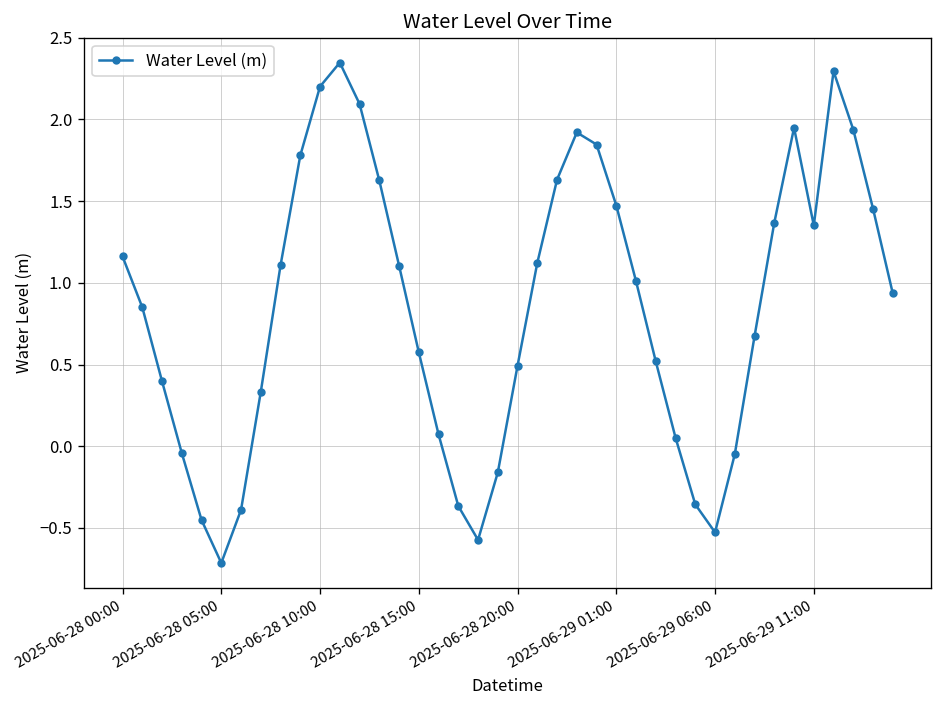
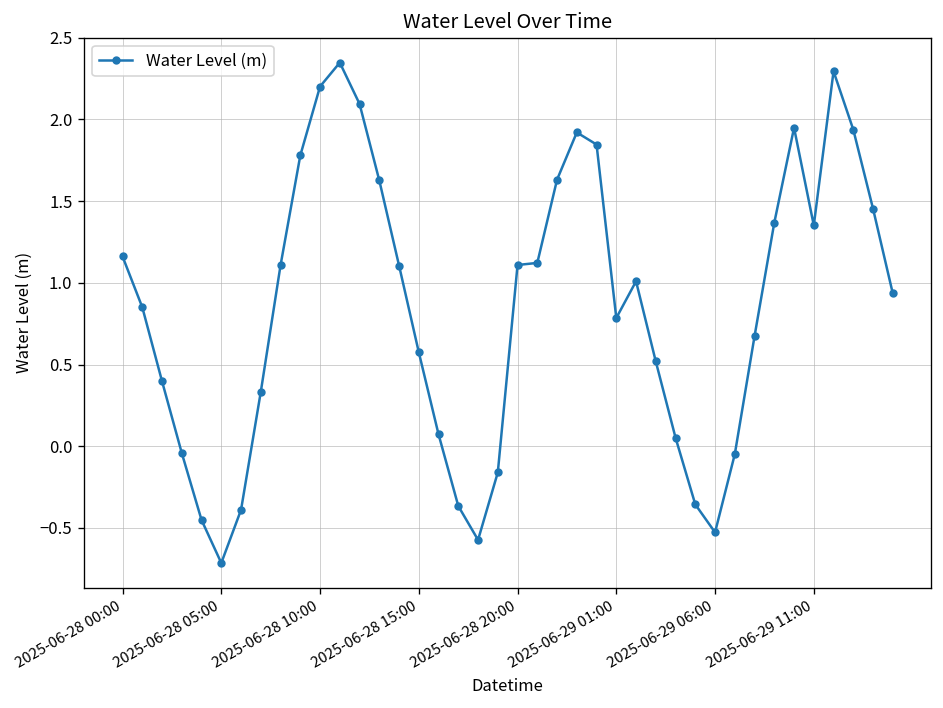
2025-06-28 20:00: 0.49 -> 1.11
2025-06-29 01:00: 1.47 -> 0.78
